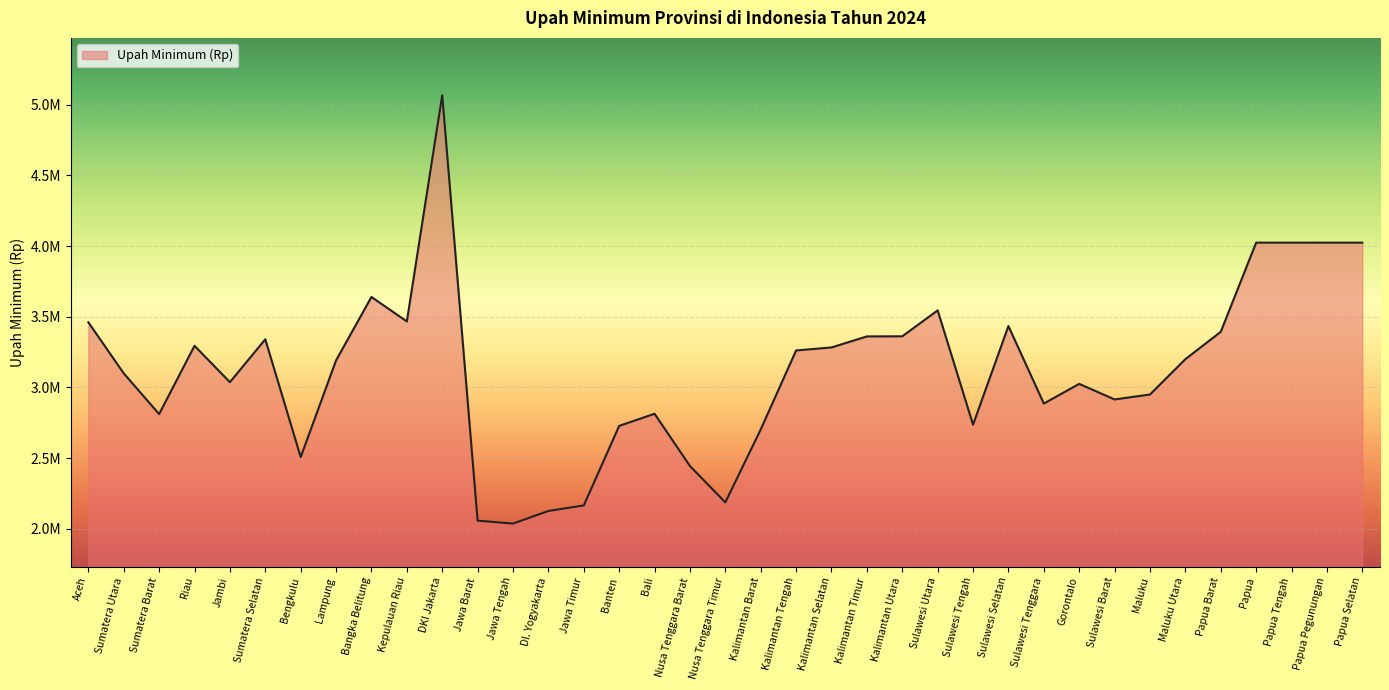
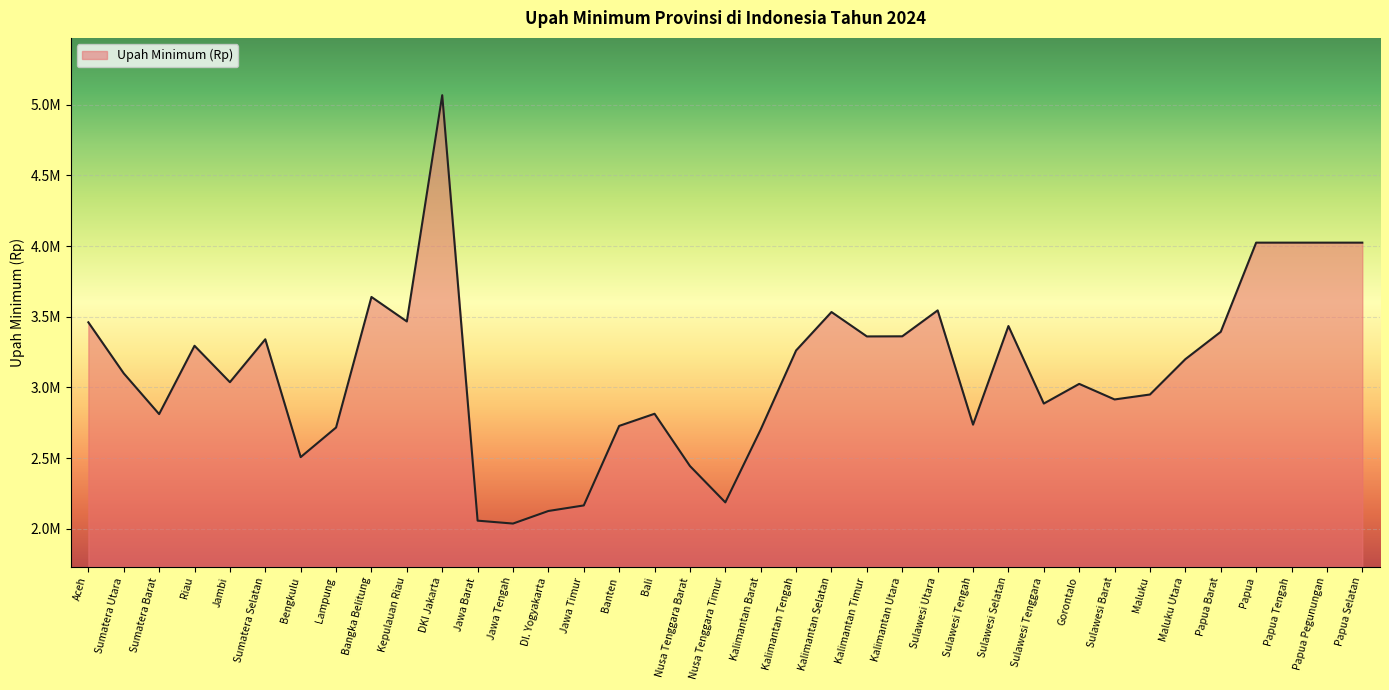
Lampung: 3190000 -> 2720000
Kalimantan Selatan: 3280000 -> 3530000
